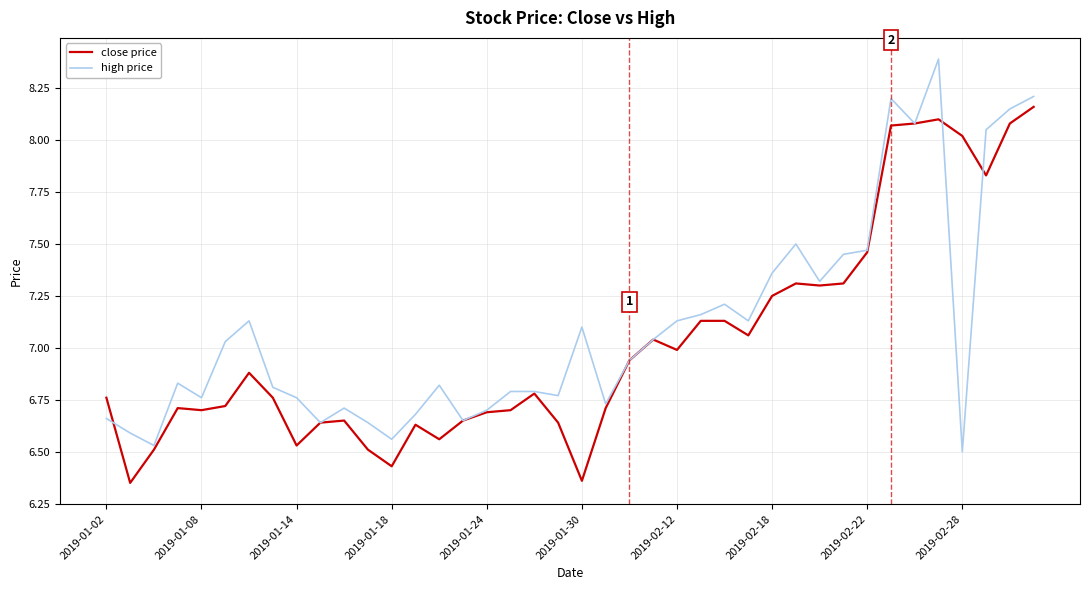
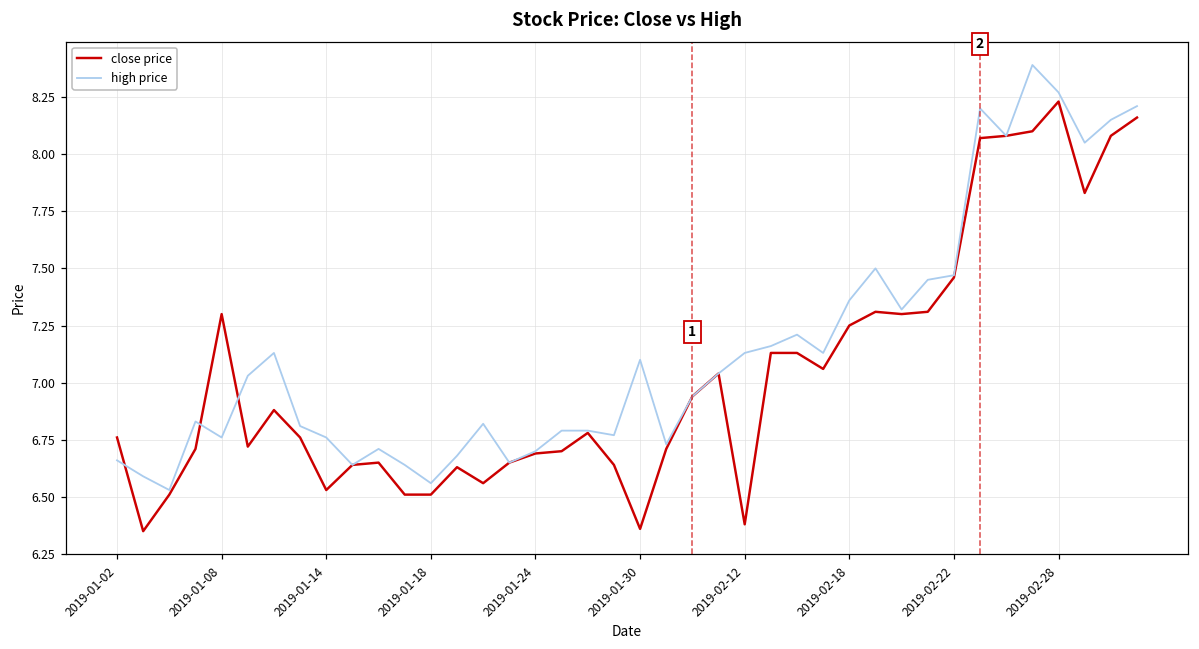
close price, 2019-01-08: 6.7 -> 7.3
close price, 2019-01-18: 6.43 -> 6.51
close price, 2019-02-12: 6.99 -> 6.38
close price, 2019-02-28: 8.02 -> 8.23
high price, 2019-02-28: 6.50 -> 8.27
